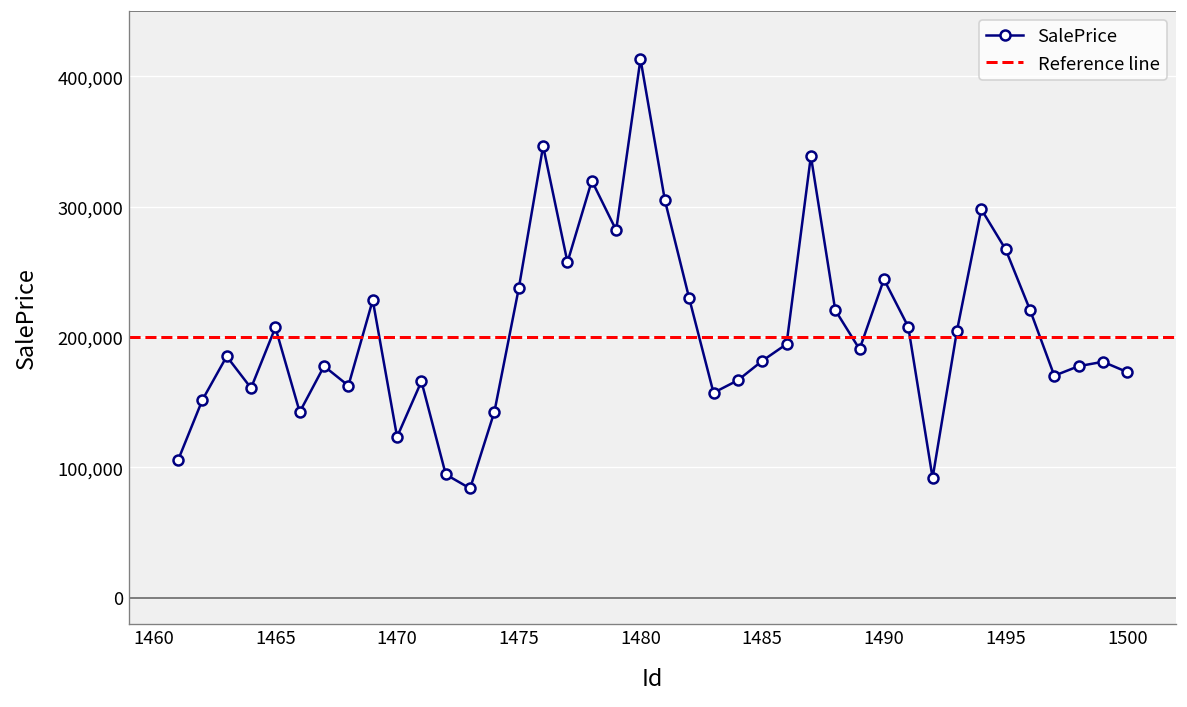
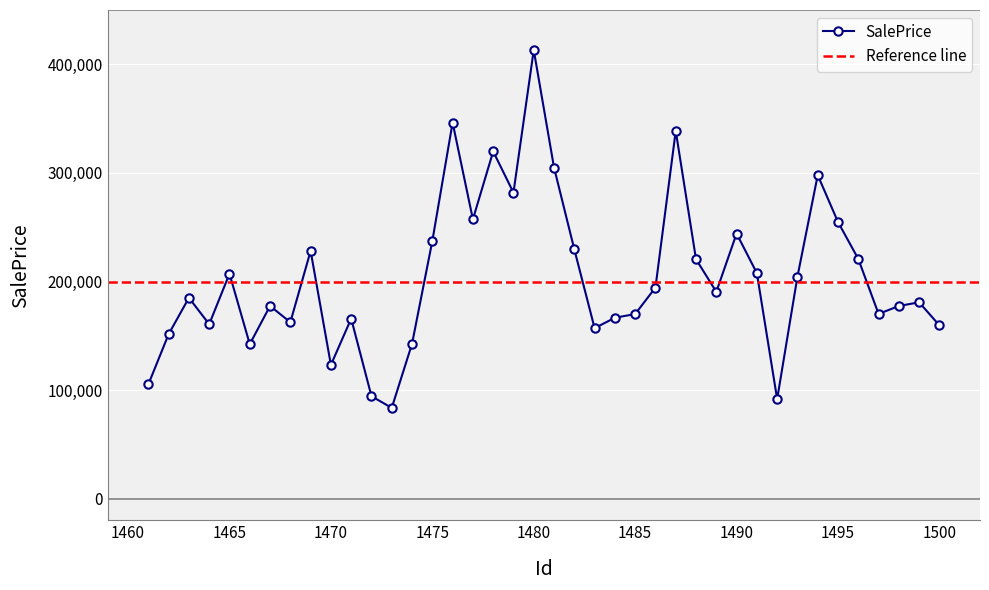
1485: 182,000 -> 170,000
1495: 267,000 -> 255,000
1500: 173,000 -> 160,000
